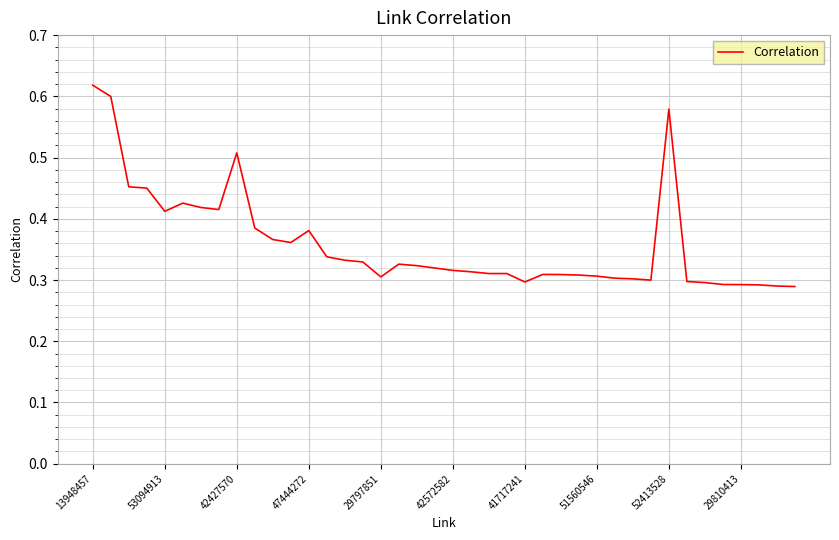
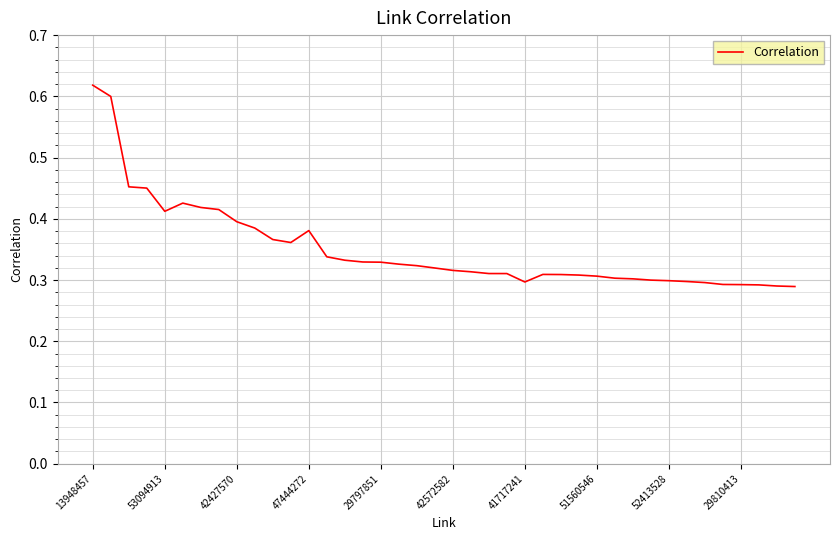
42427570: 0.51 -> 0.40
29797851: 0.31 -> 0.33
52413528: 0.58 -> 0.30
